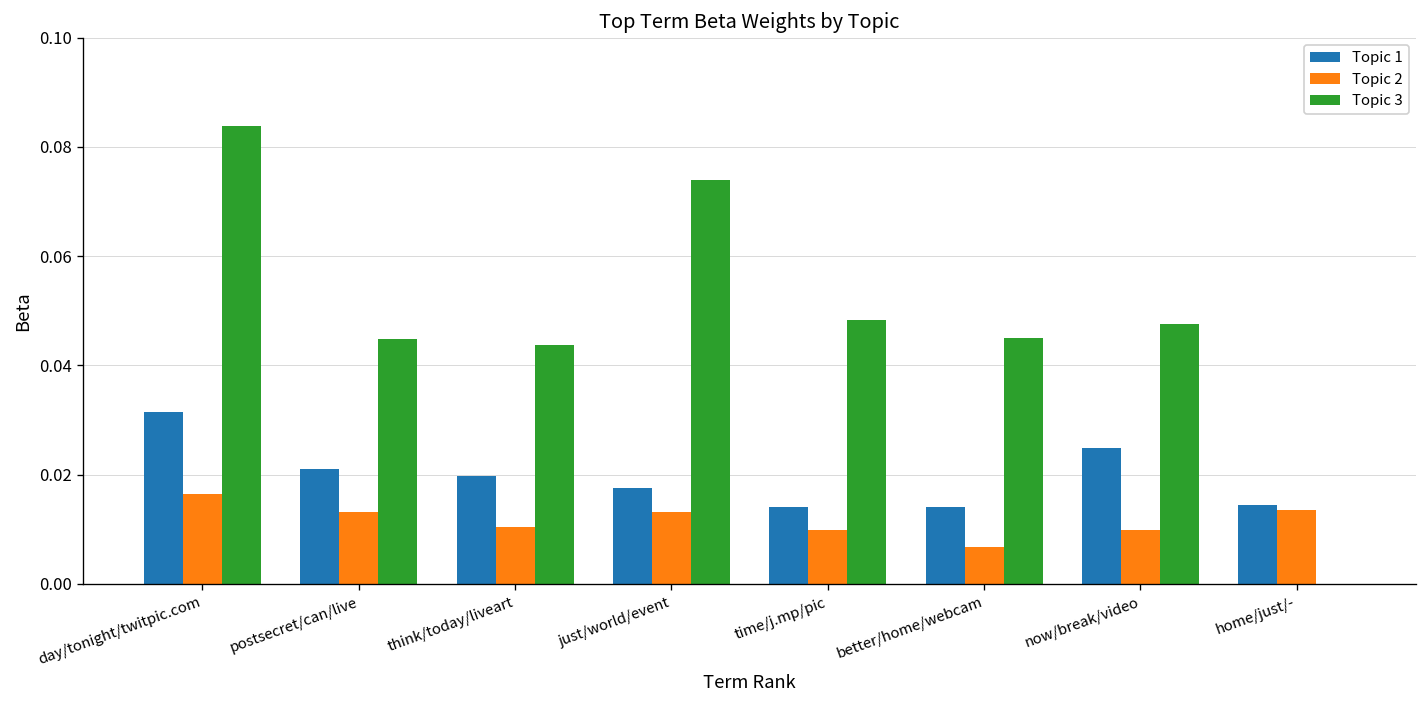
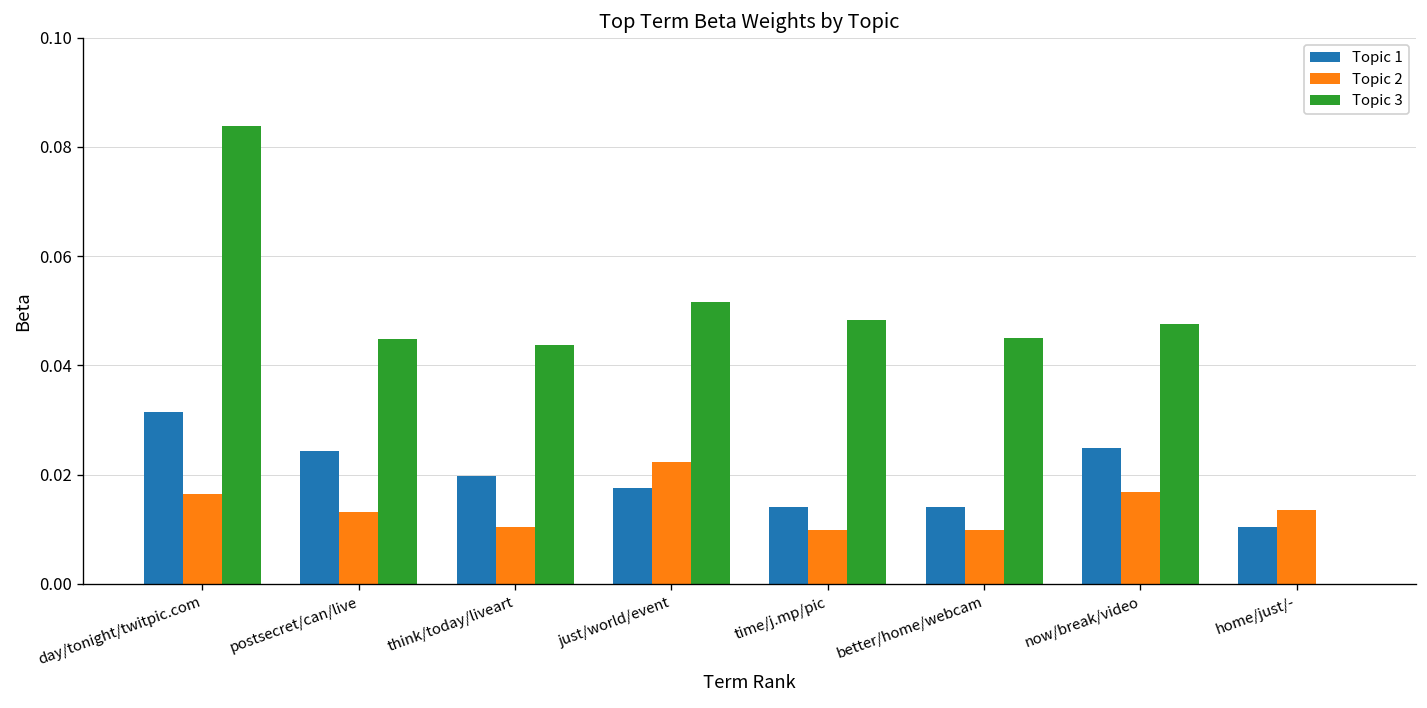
Topic 1, postsecret/can/live: 0.021 -> 0.024
Topic 2, just/world/event: 0.013 -> 0.022
Topic 3, just/world/event: 0.074 -> 0.052
Topic 2, better/home/webcam: 0.007 -> 0.010
Topic 2, now/break/video: 0.010 -> 0.017
Topic 1, home/just/-: 0.014 -> 0.010
